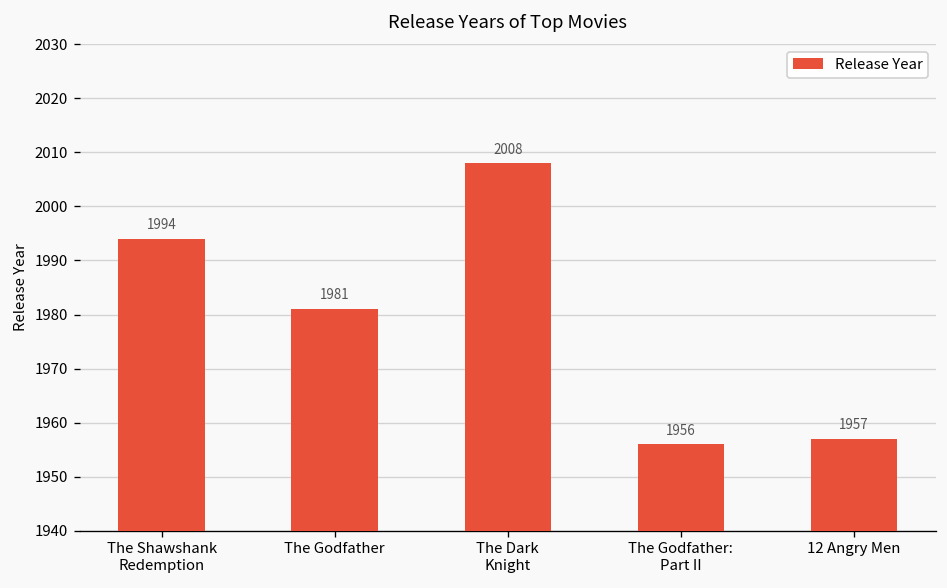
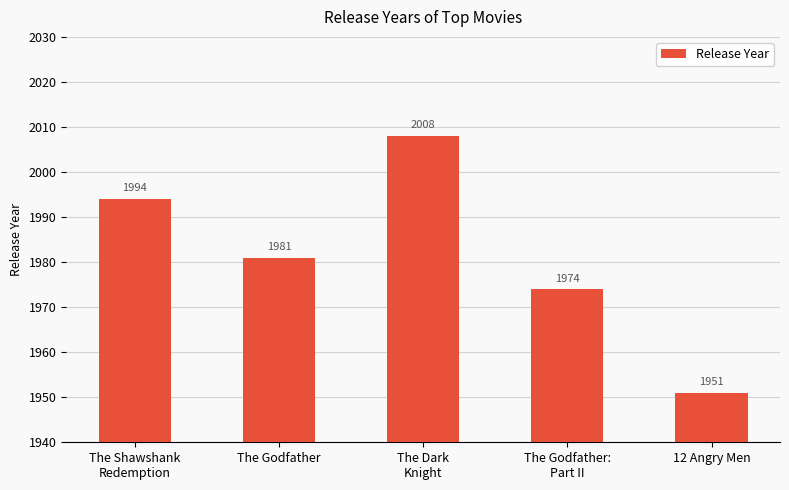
The Godfather: Part II: 1956 -> 1974
12 Angry Men: 1957 -> 1951
